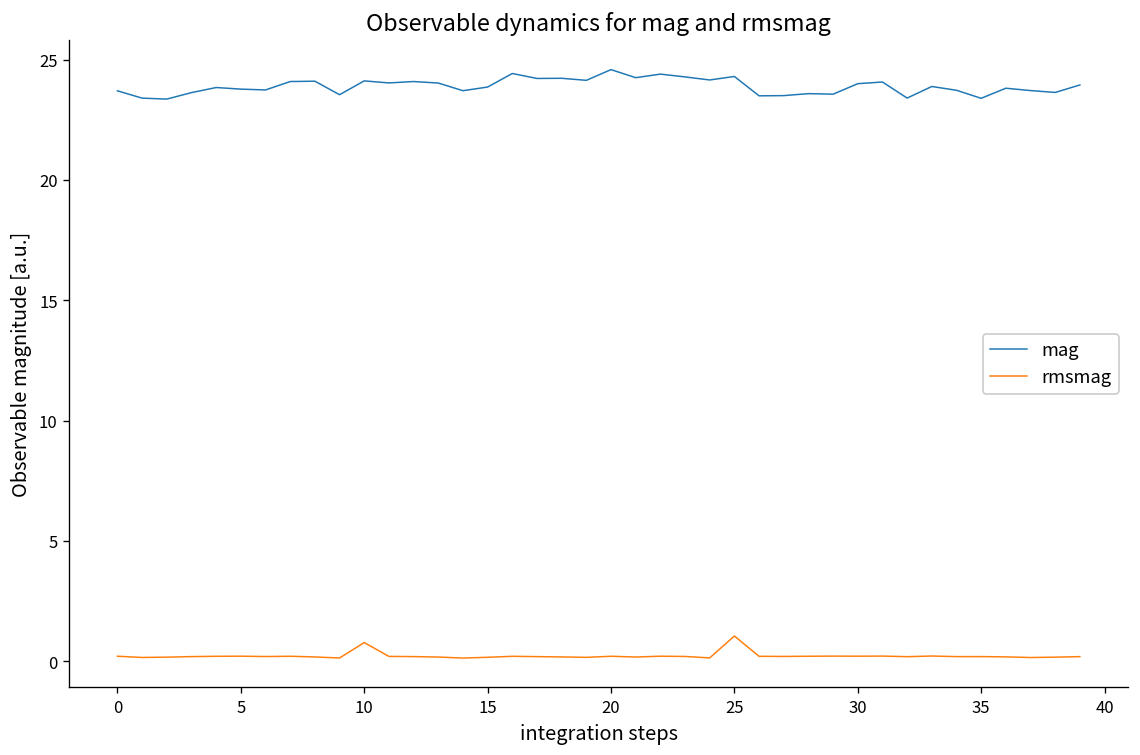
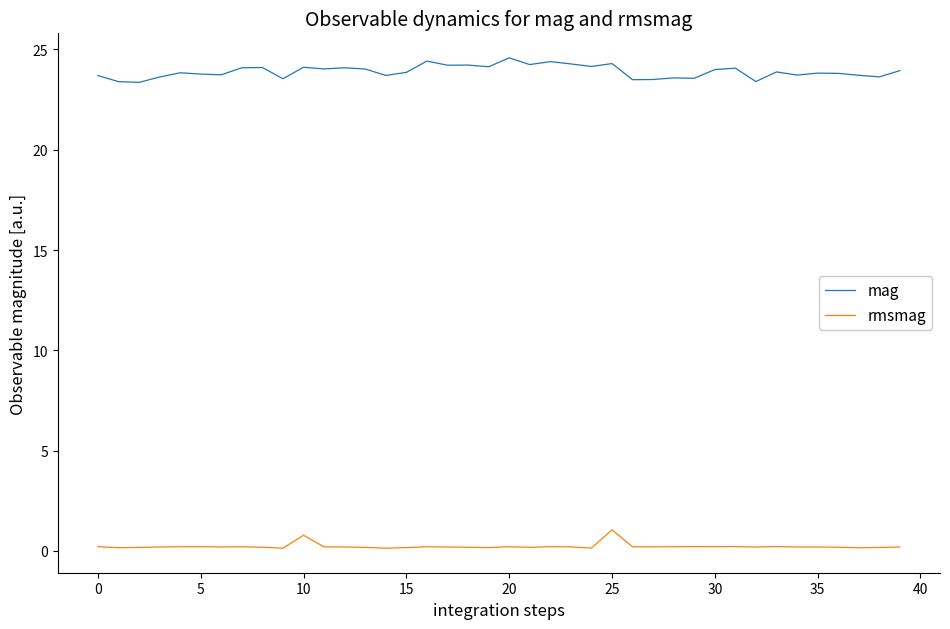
mag, 35: 23.4 -> 23.8
